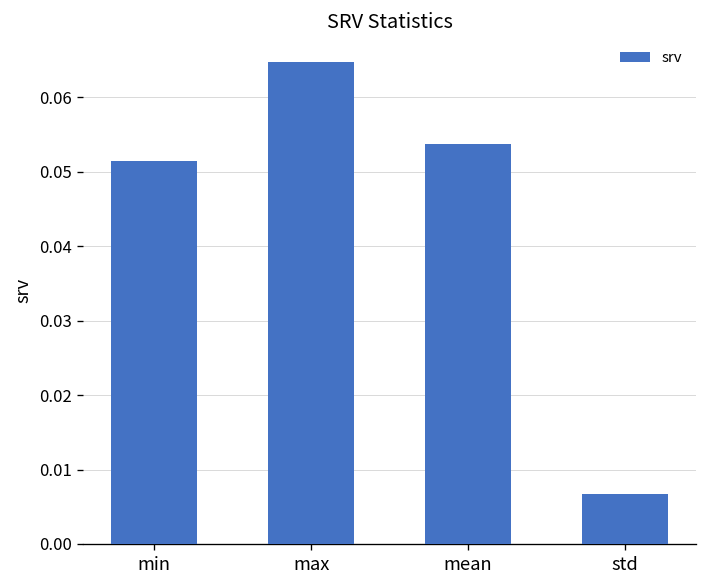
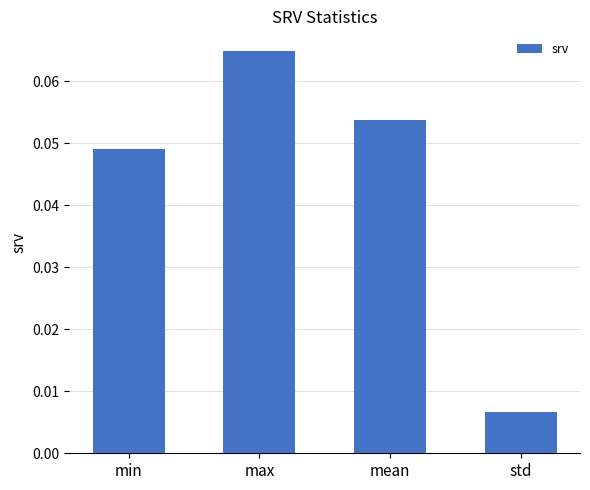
min: 0.051 -> 0.049
